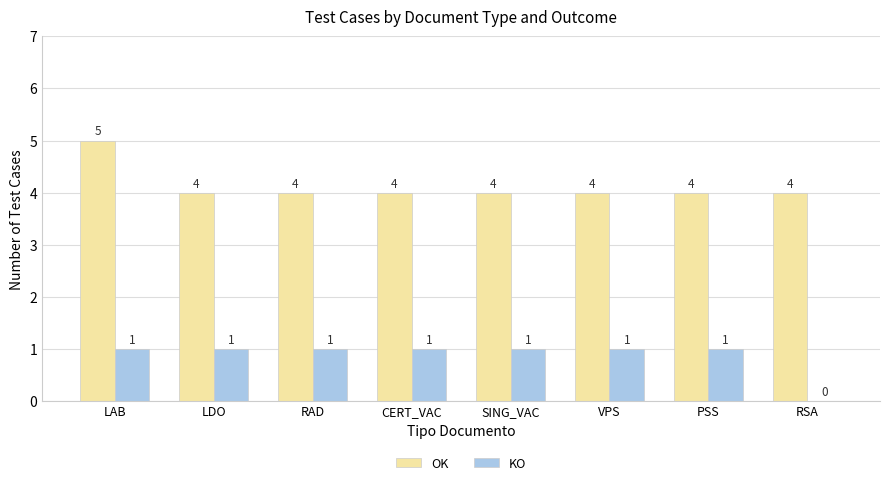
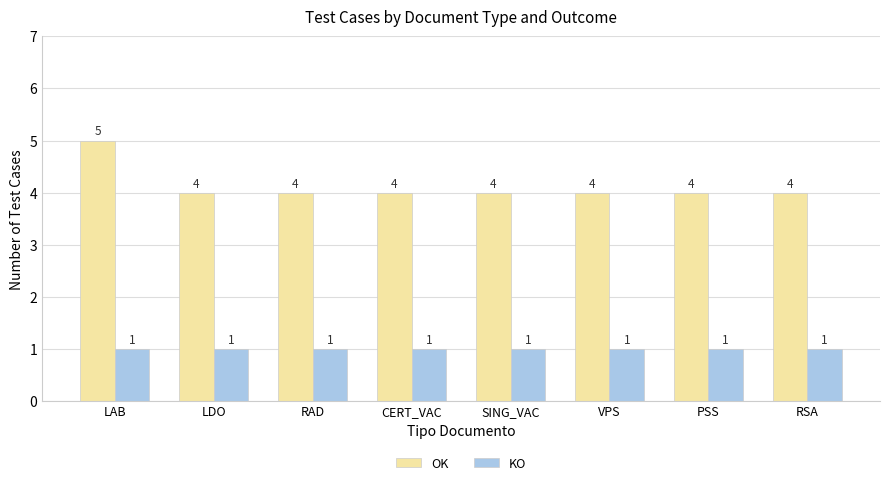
KO, RSA: 0 -> 1
